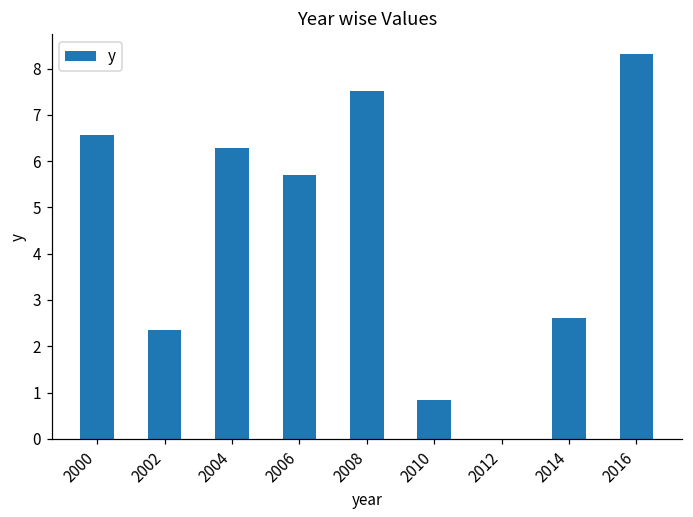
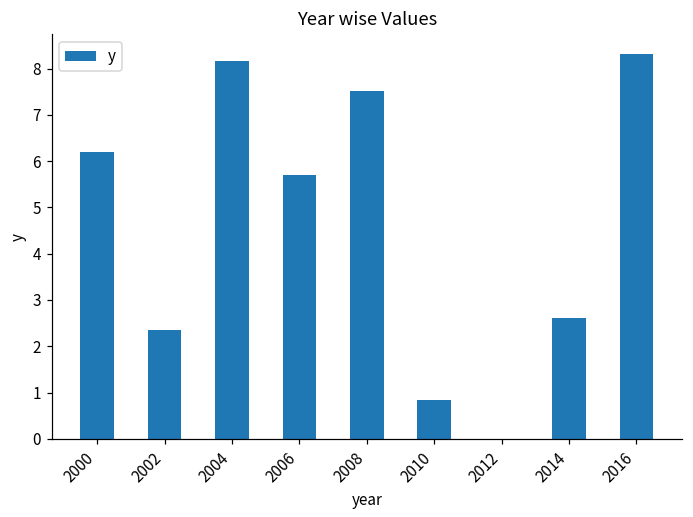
2000: 6.6 -> 6.2
2004: 6.3 -> 8.2
